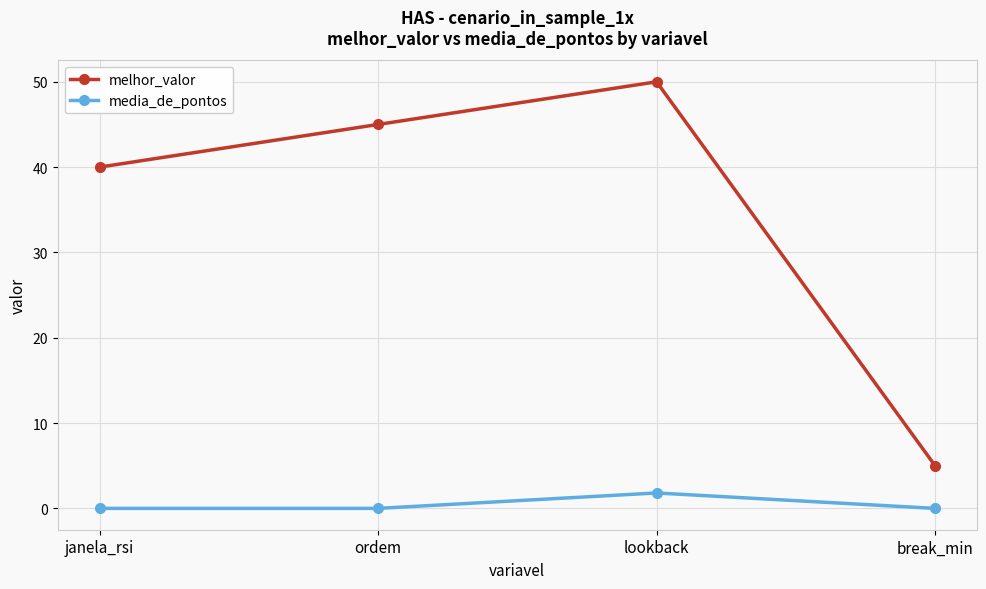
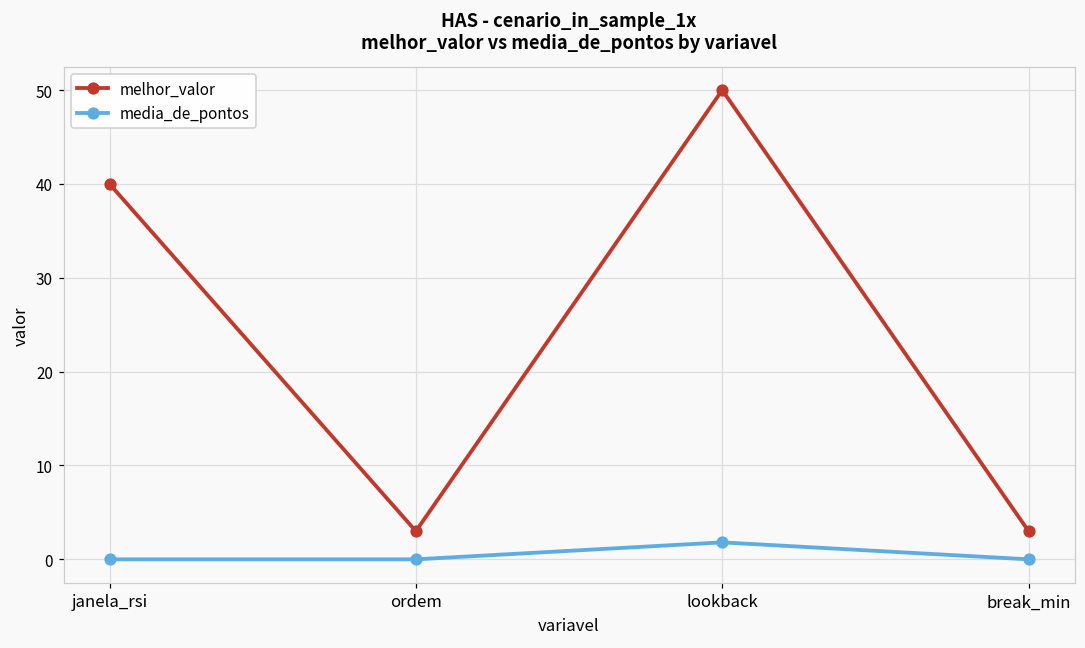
melhor_valor, ordem: 45 -> 3
melhor_valor, break_min: 5 -> 3
